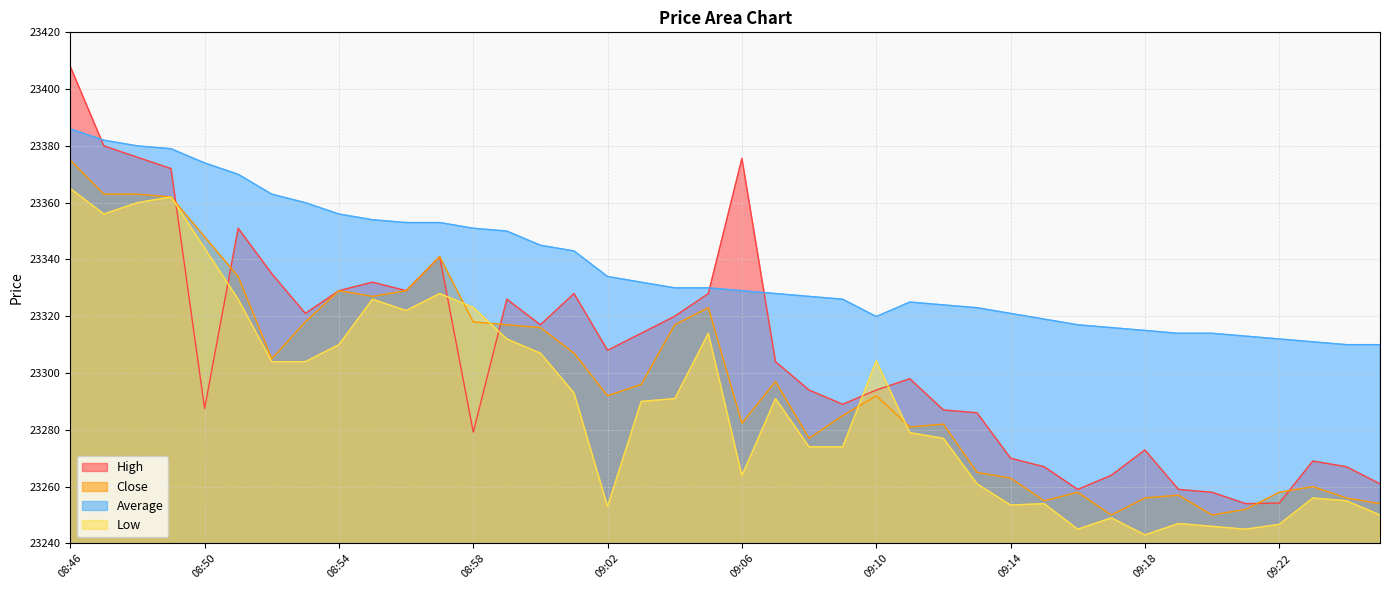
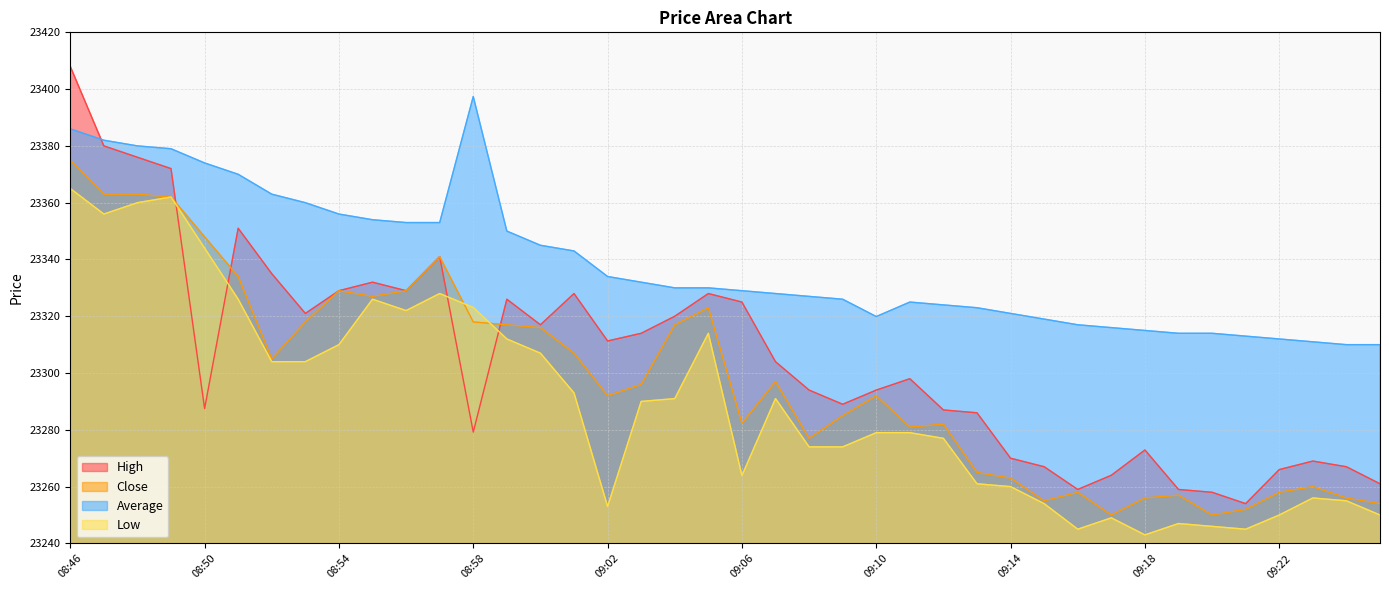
Average, 08:58: 23351 -> 23397
High, 09:02: 23308 -> 23311
High, 09:06: 23376 -> 23325
Low, 09:10: 23304 -> 23279
Low, 09:14: 23254 -> 23260
High, 09:22: 23254 -> 23266
Low, 09:22: 23247 -> 23250
